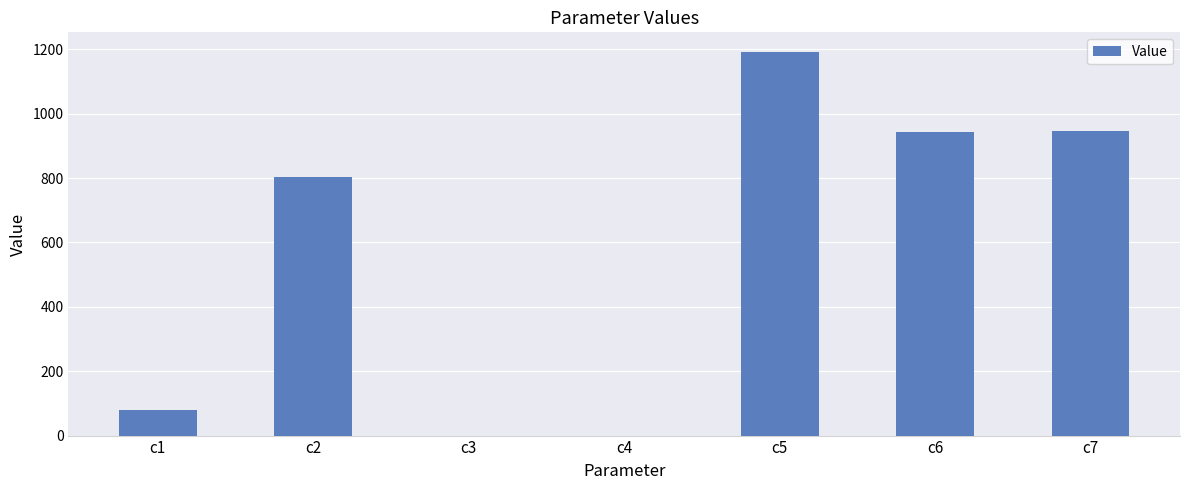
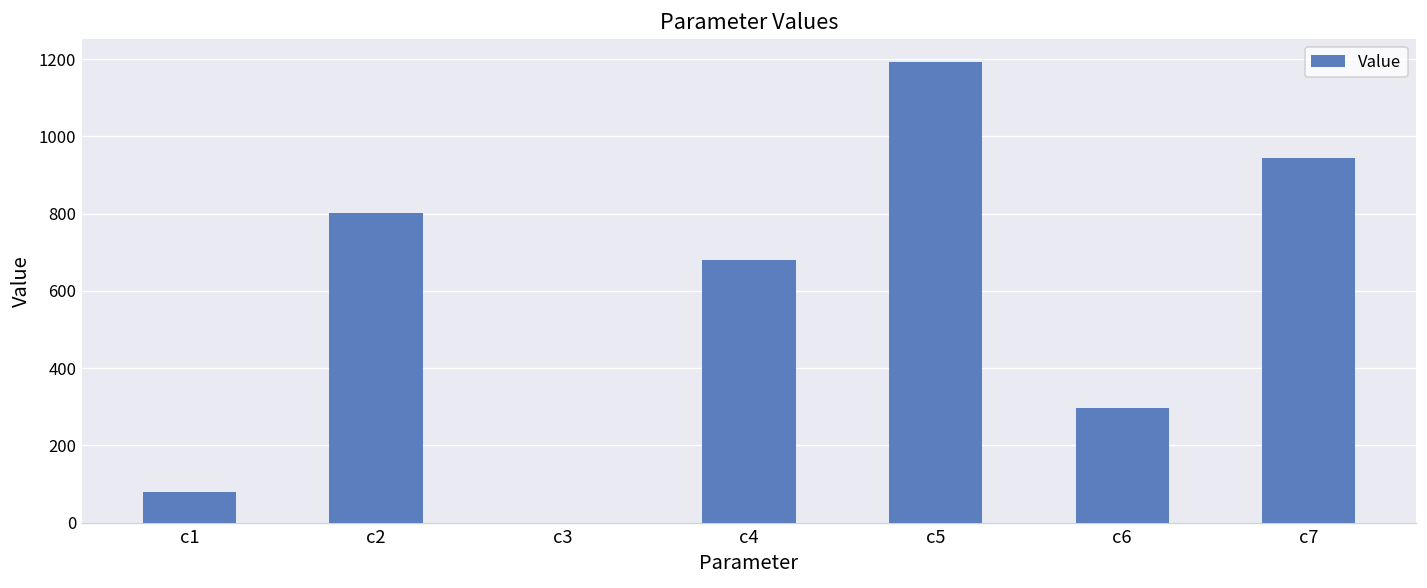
c4: 0 -> 680
c6: 940 -> 300
